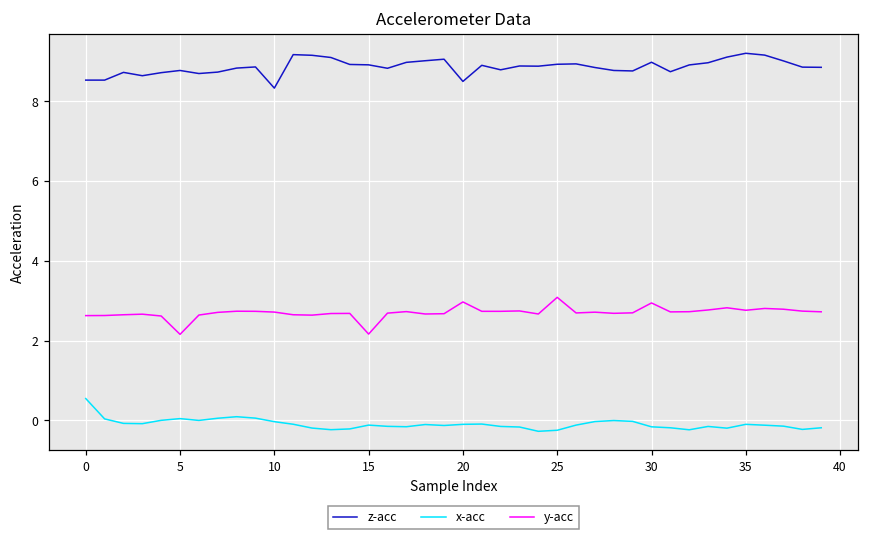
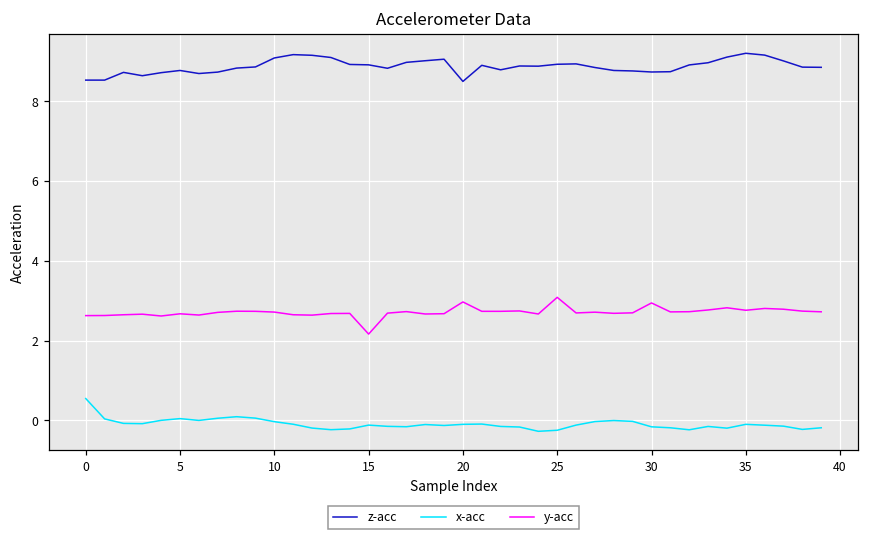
y-acc, 5: 2.2 -> 2.7
z-acc, 10: 8.3 -> 9.1
z-acc, 30: 9.0 -> 8.7
